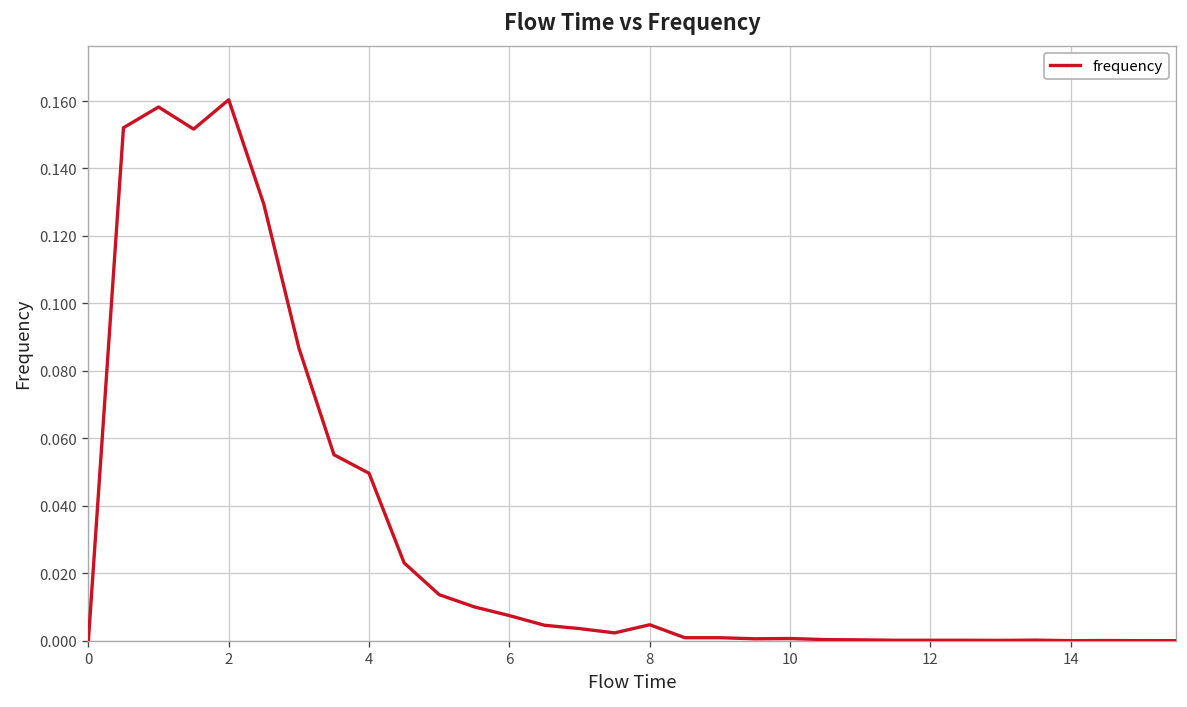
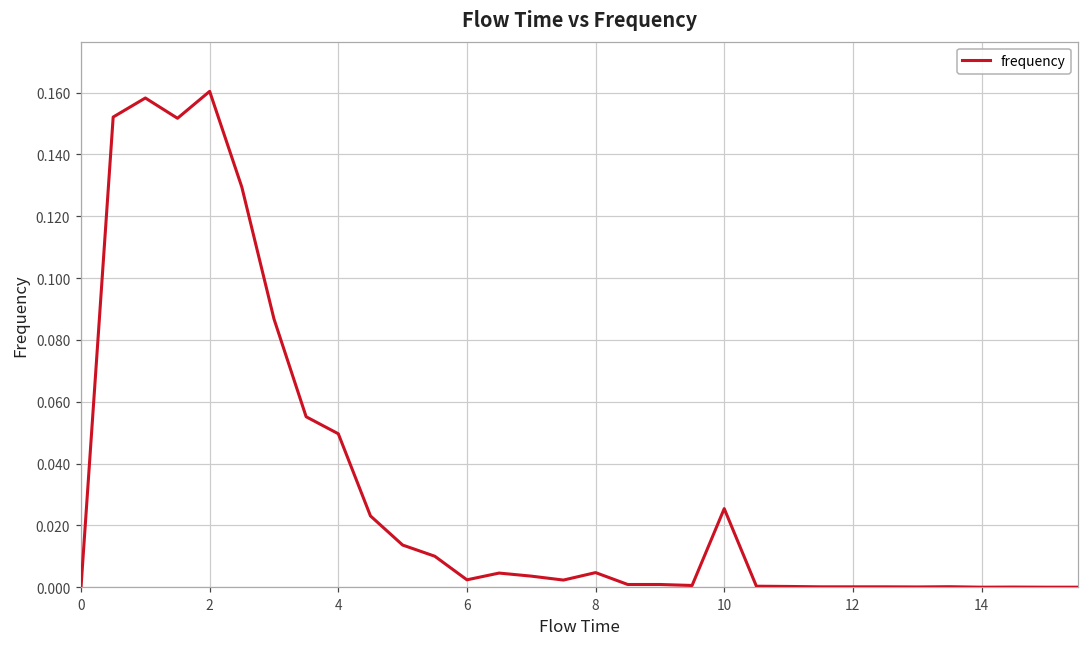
6: 0.007 -> 0.002
10: 0.001 -> 0.025
